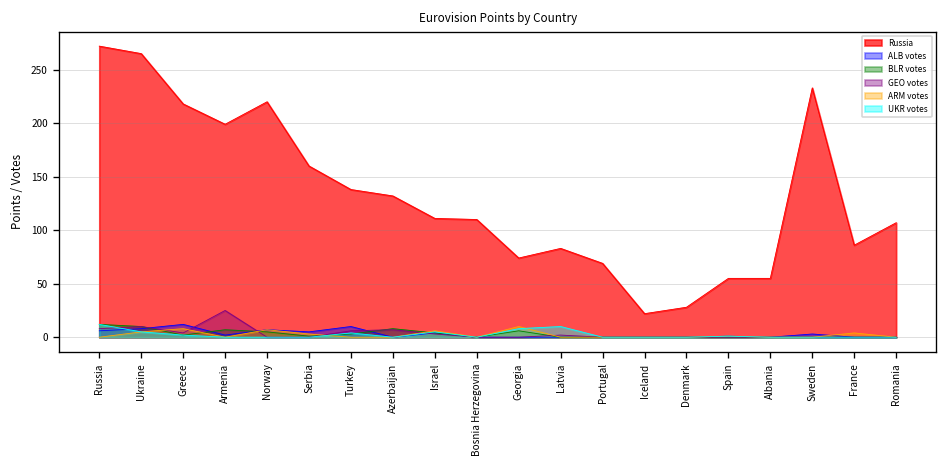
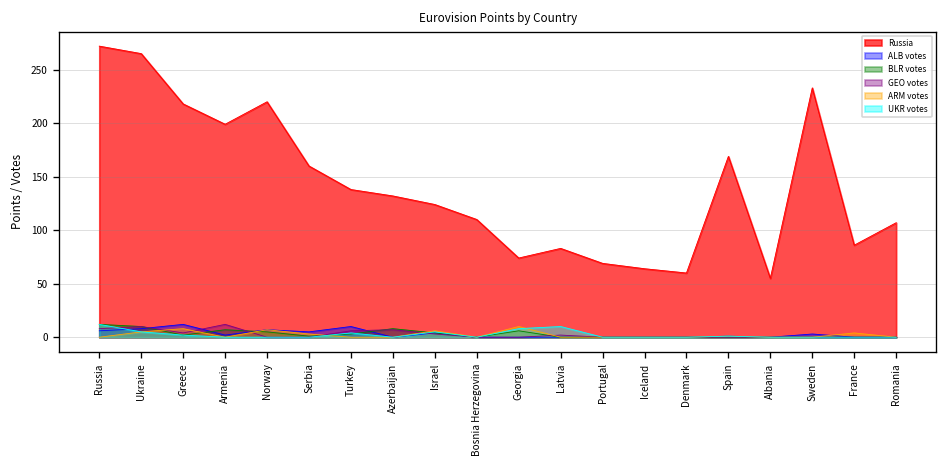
GEO votes, Armenia: 30 -> 10
Russia, Israel: 110 -> 120
Russia, Iceland: 20 -> 60
Russia, Denmark: 30 -> 60
Russia, Spain: 60 -> 170
